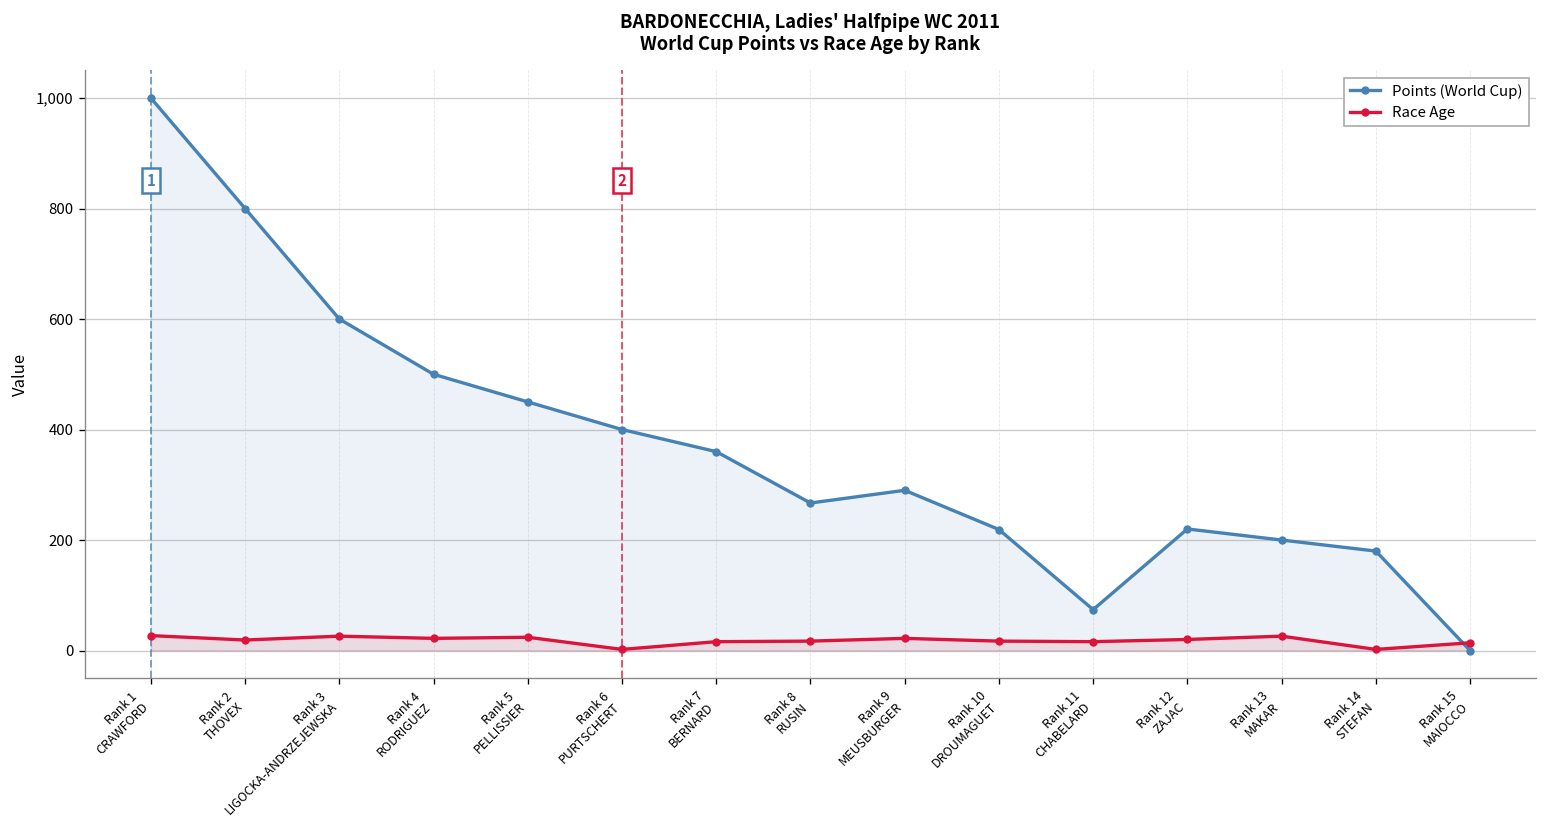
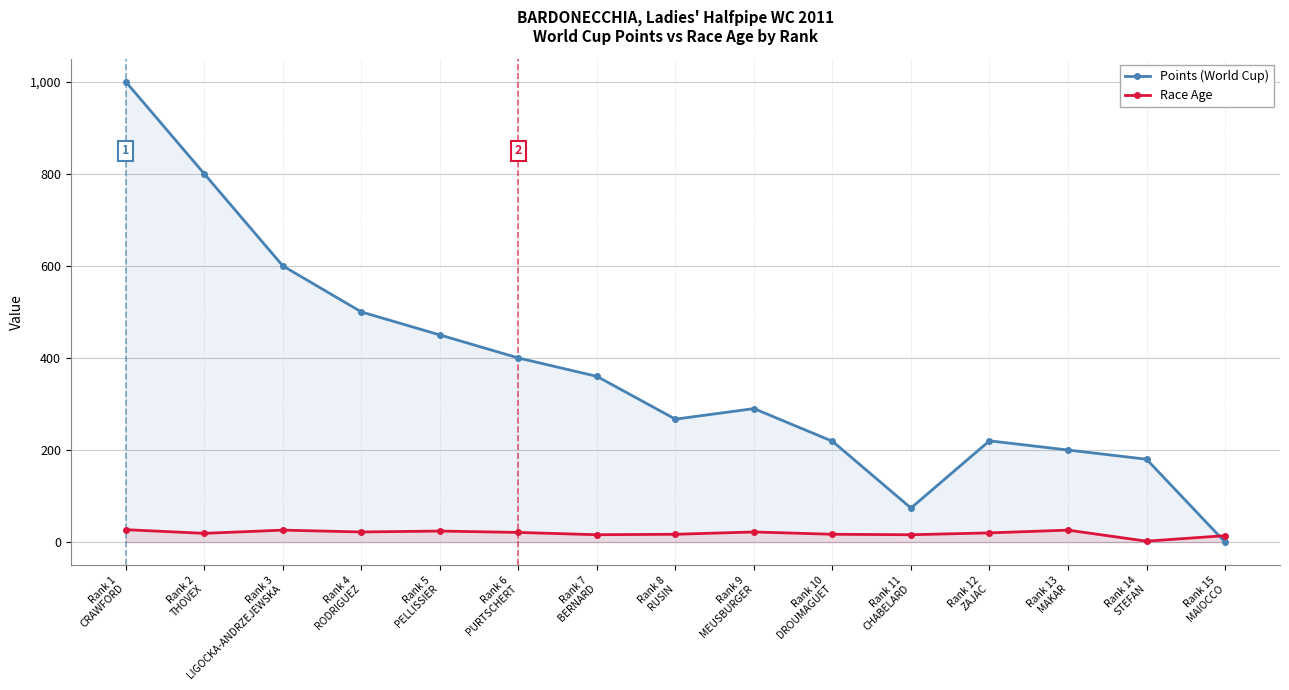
Race Age, Rank 6 PURTSCHERT: 0 -> 20
